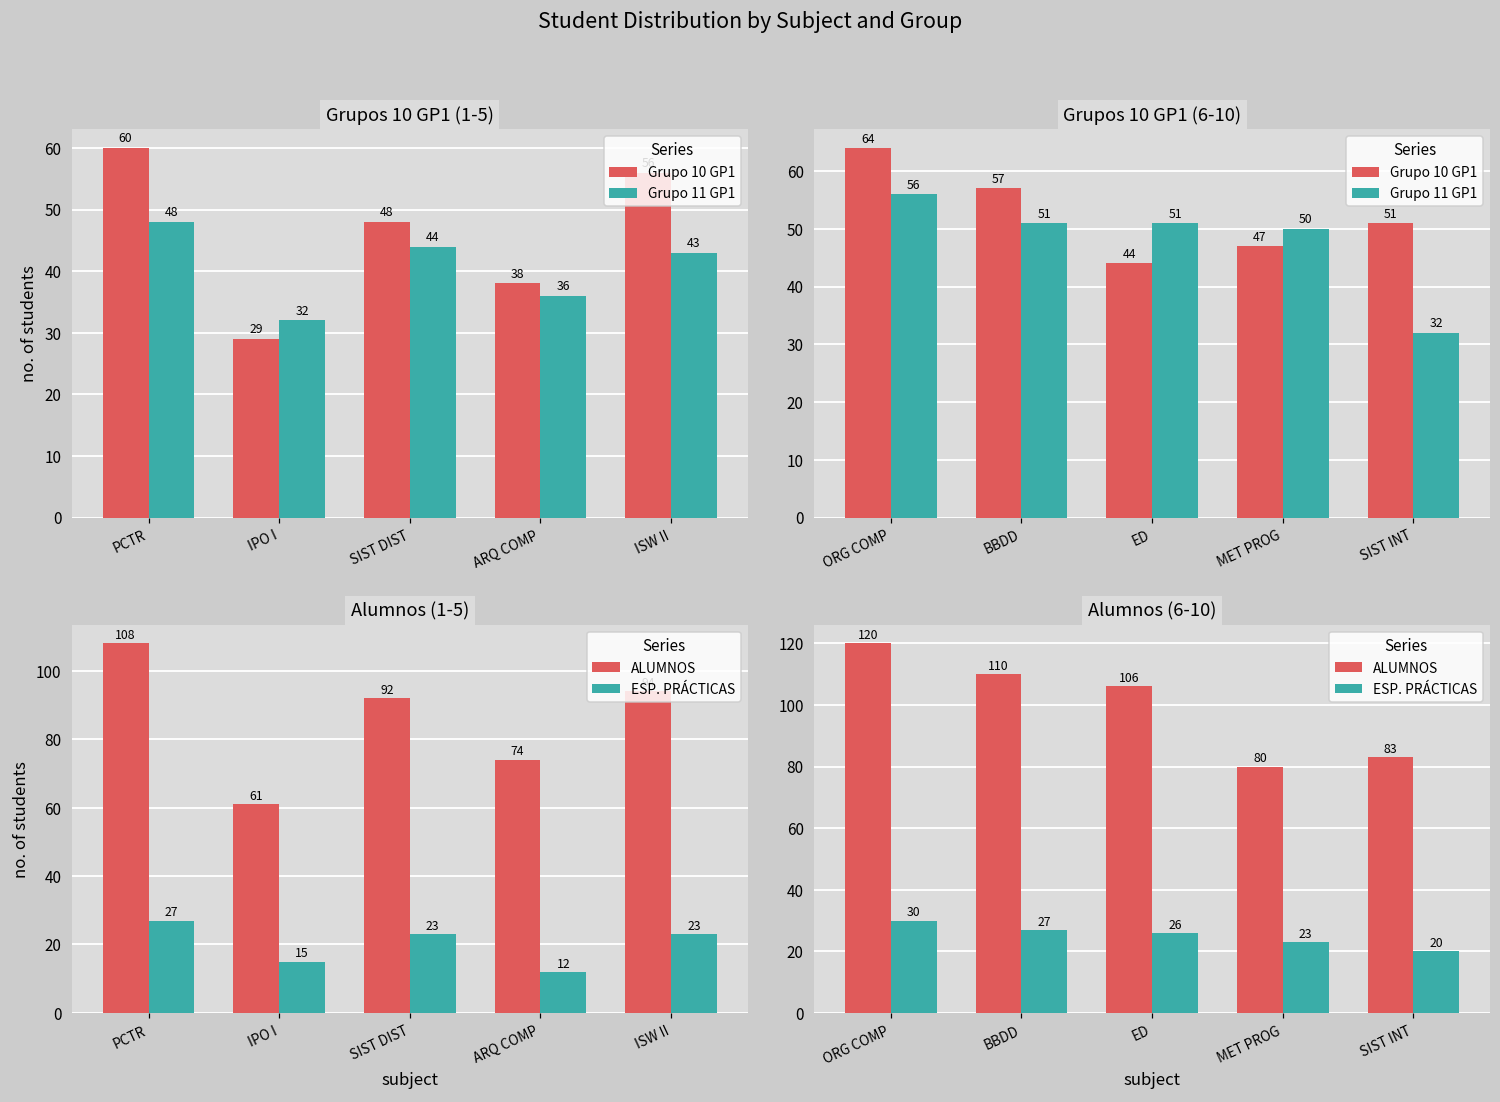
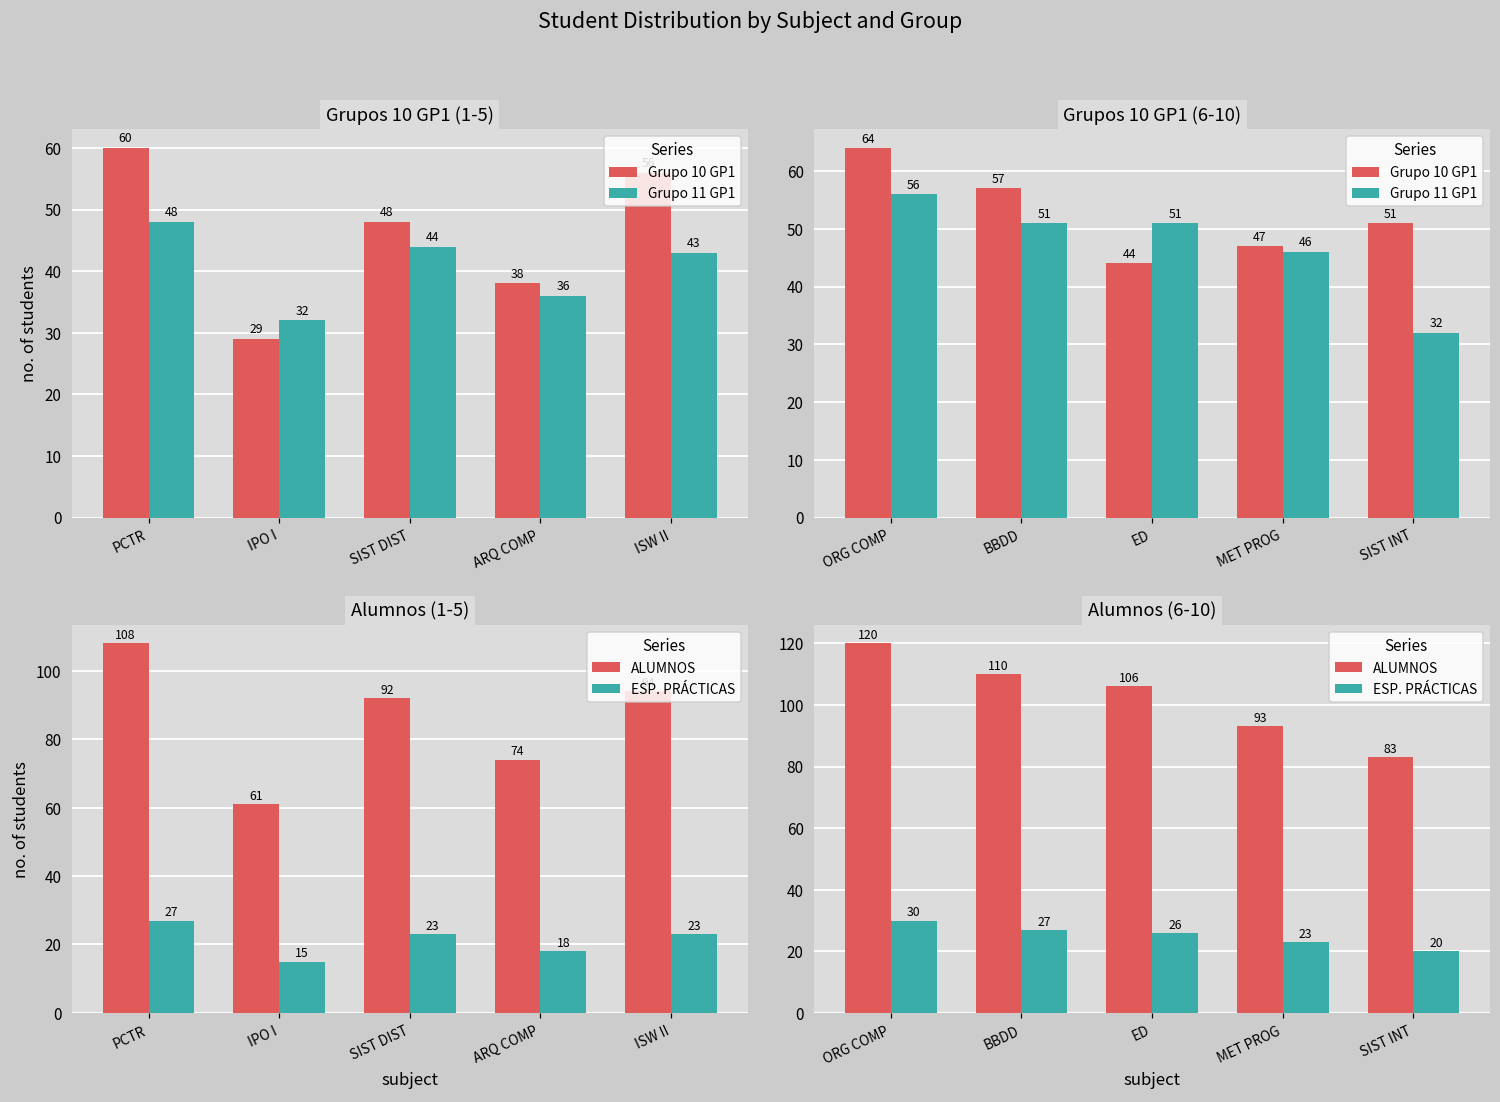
Grupos 10 GP1 (6-10), Grupo 11 GP1, MET PROG: 50 -> 46
Alumnos (1-5), ESP. PRÁCTICAS, ARQ COMP: 12 -> 18
Alumnos (6-10), ALUMNOS, MET PROG: 80 -> 93
